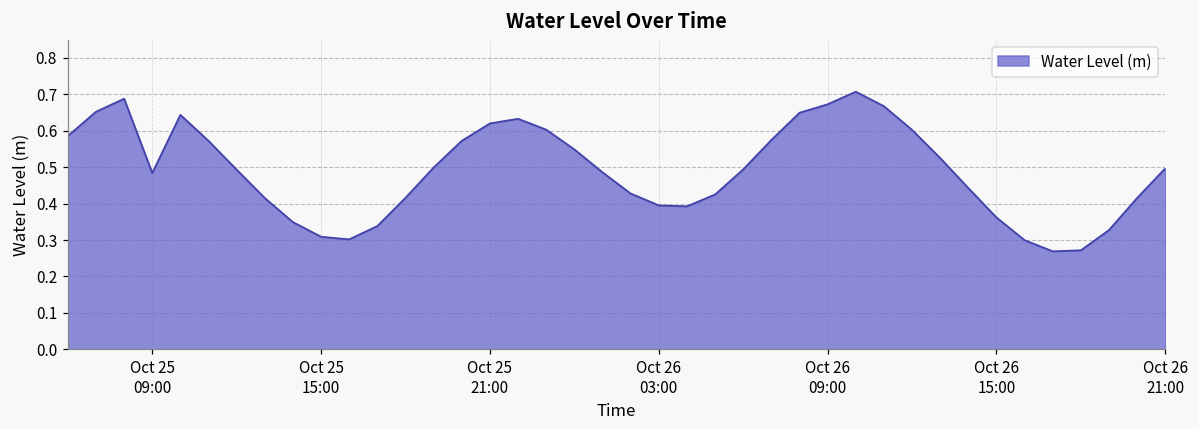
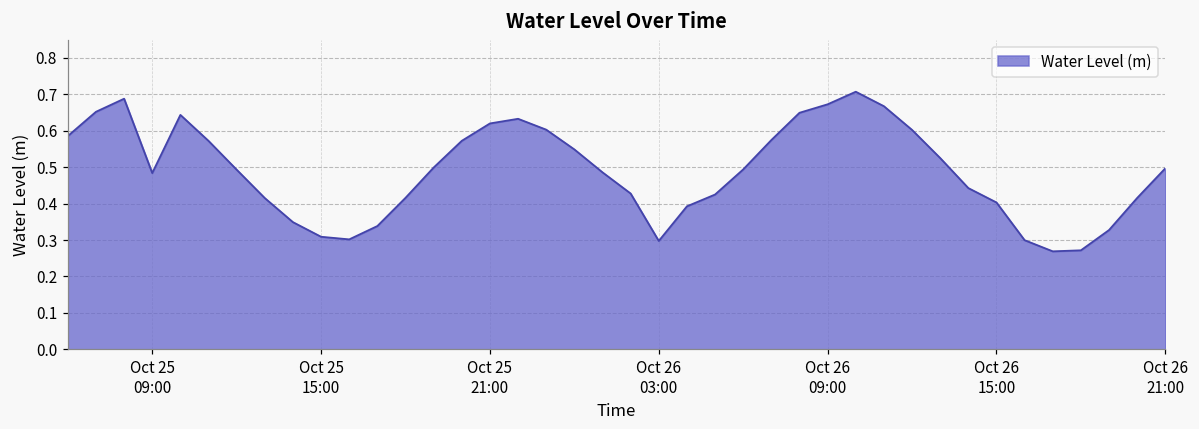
Oct 26 03:00: 0.40 -> 0.30
Oct 26 15:00: 0.36 -> 0.40
